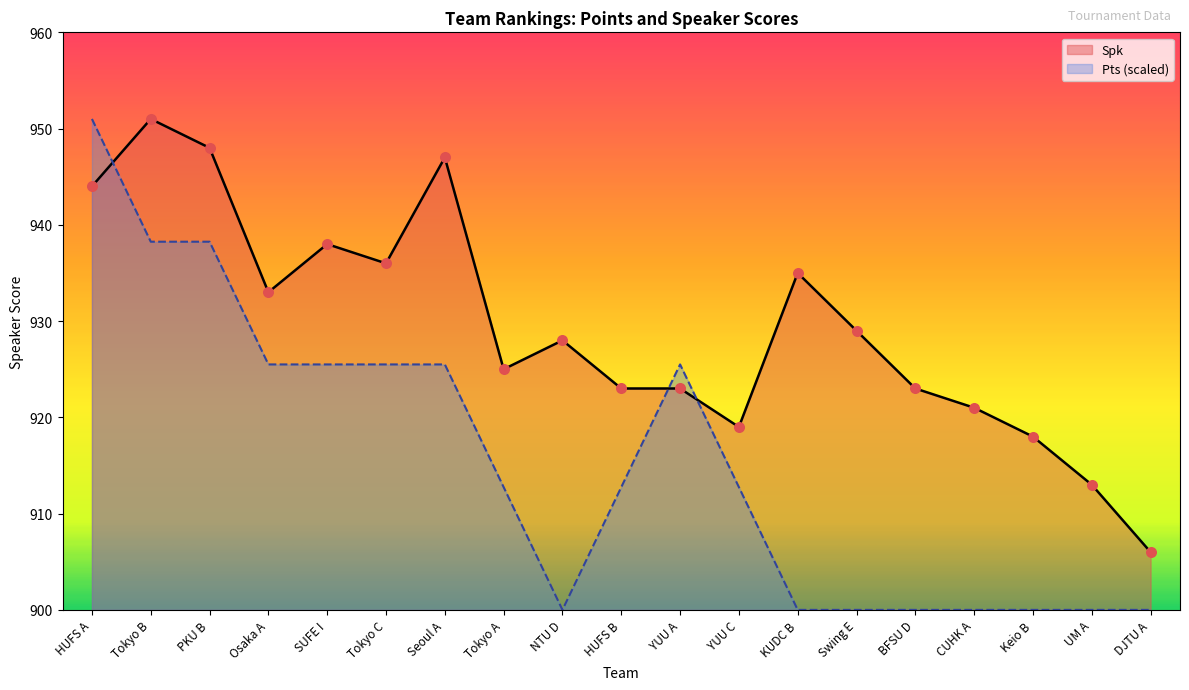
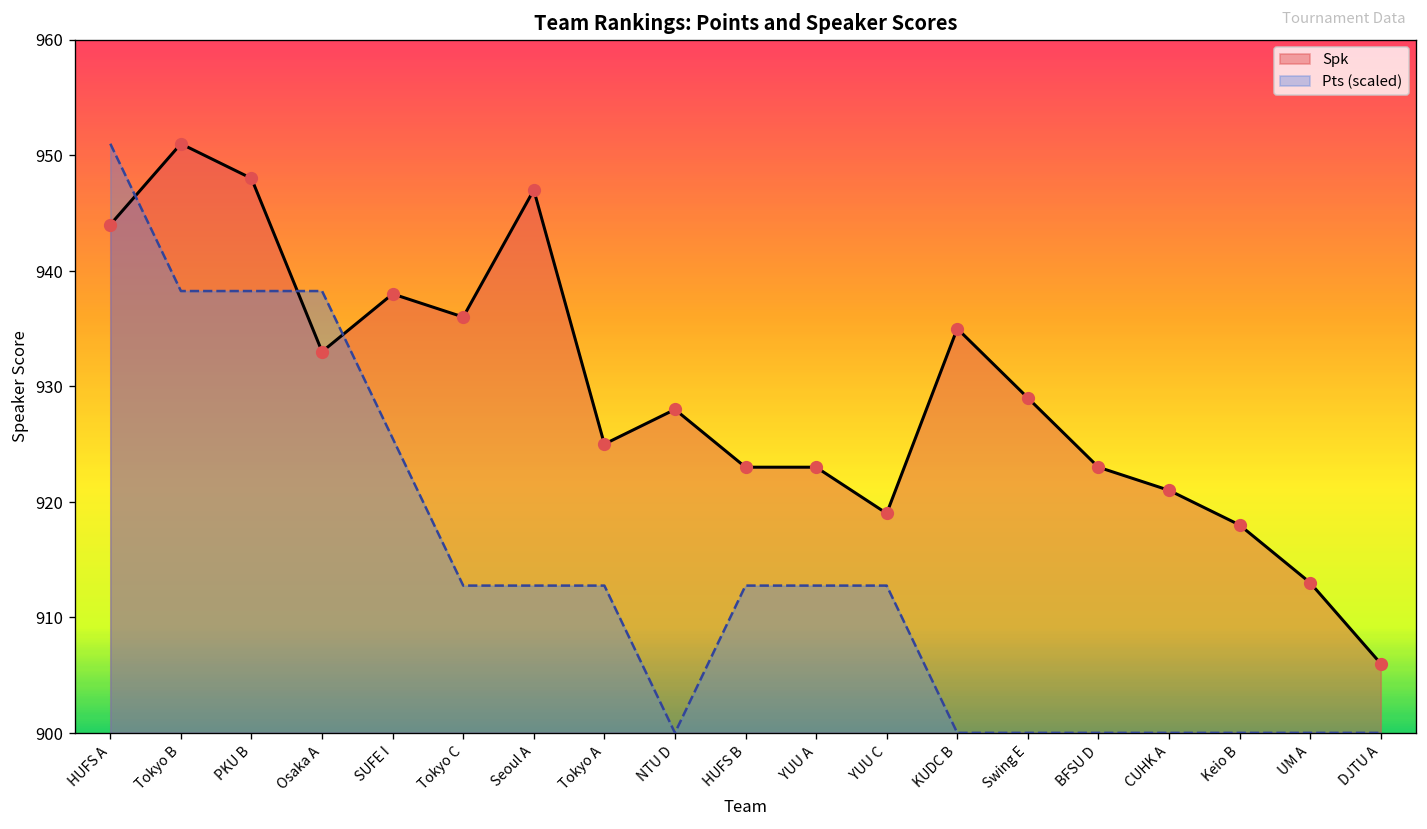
Pts (scaled), Osaka A: 926 -> 938
Pts (scaled), Tokyo C: 926 -> 913
Pts (scaled), Seoul A: 926 -> 913
Pts (scaled), YUU A: 926 -> 913
